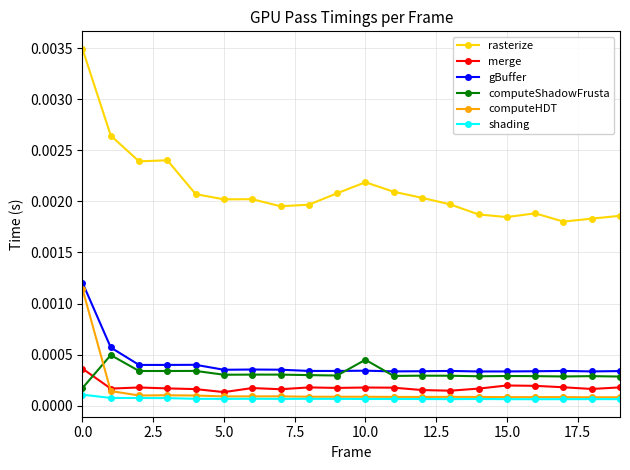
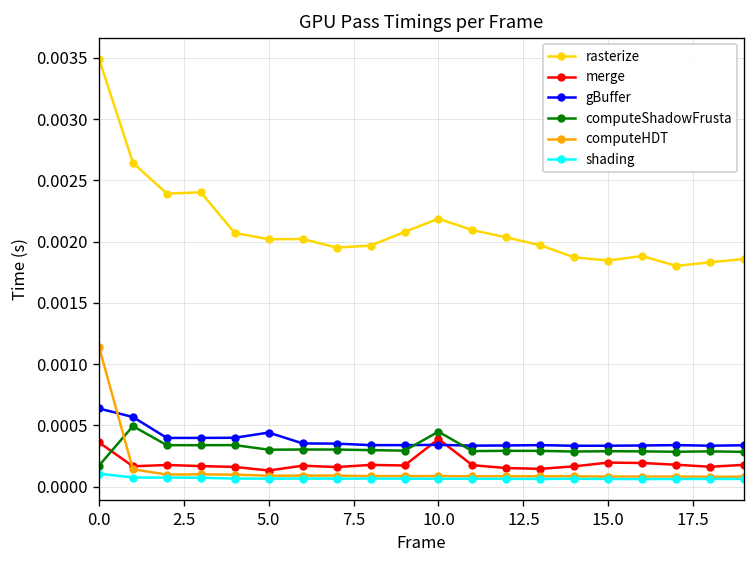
gBuffer, 0.0: 0.00120 -> 0.00064
gBuffer, 5.0: 0.00035 -> 0.00044
merge, 10.0: 0.00018 -> 0.00039
